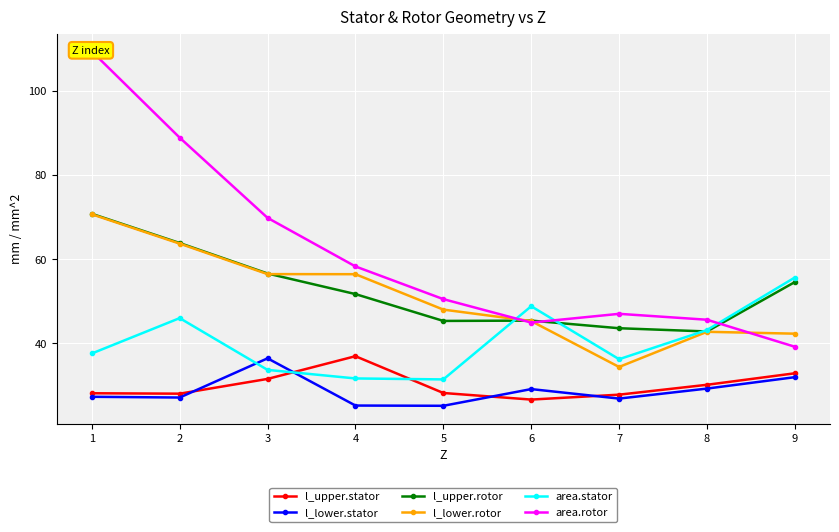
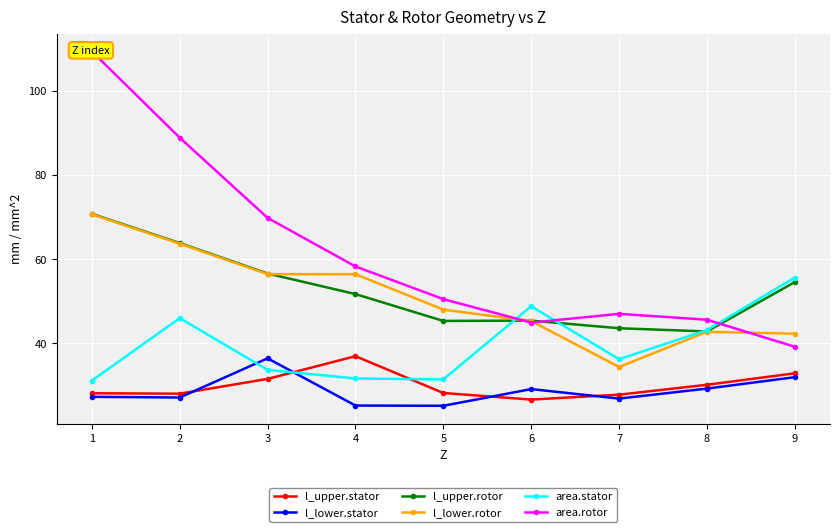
area.stator, 1: 38 -> 31
